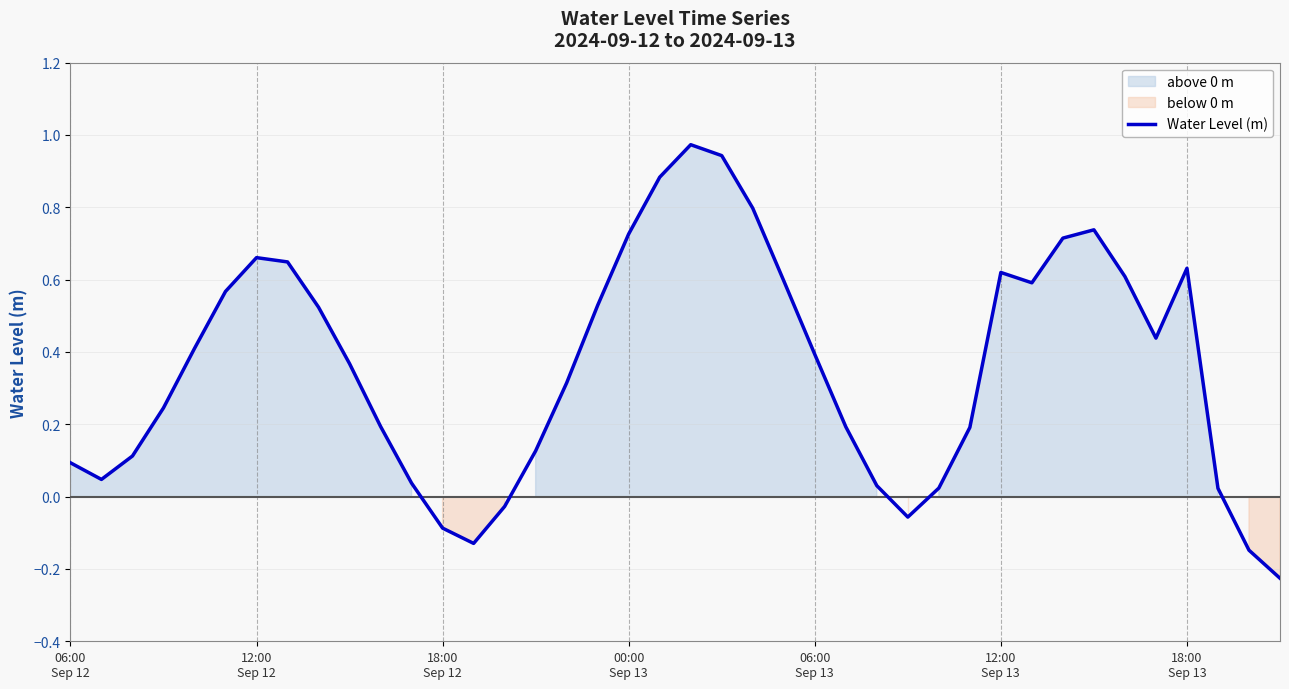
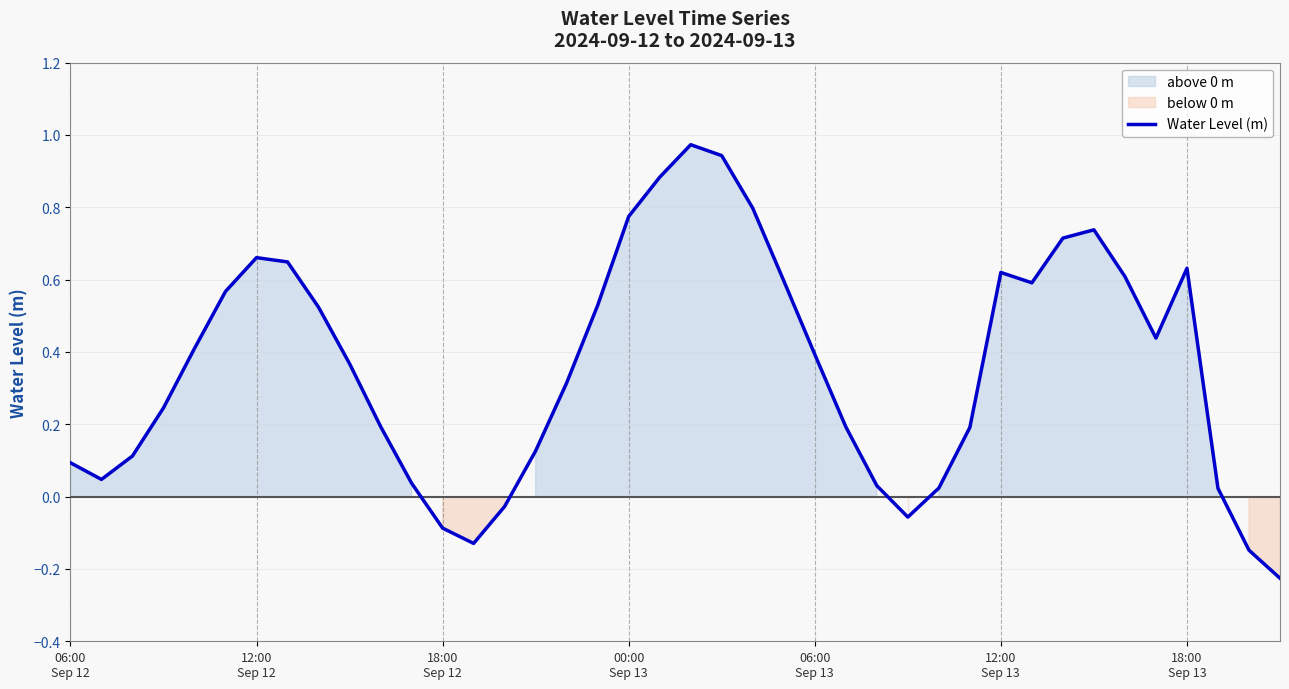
00:00 Sep 13: 0.73 -> 0.77
